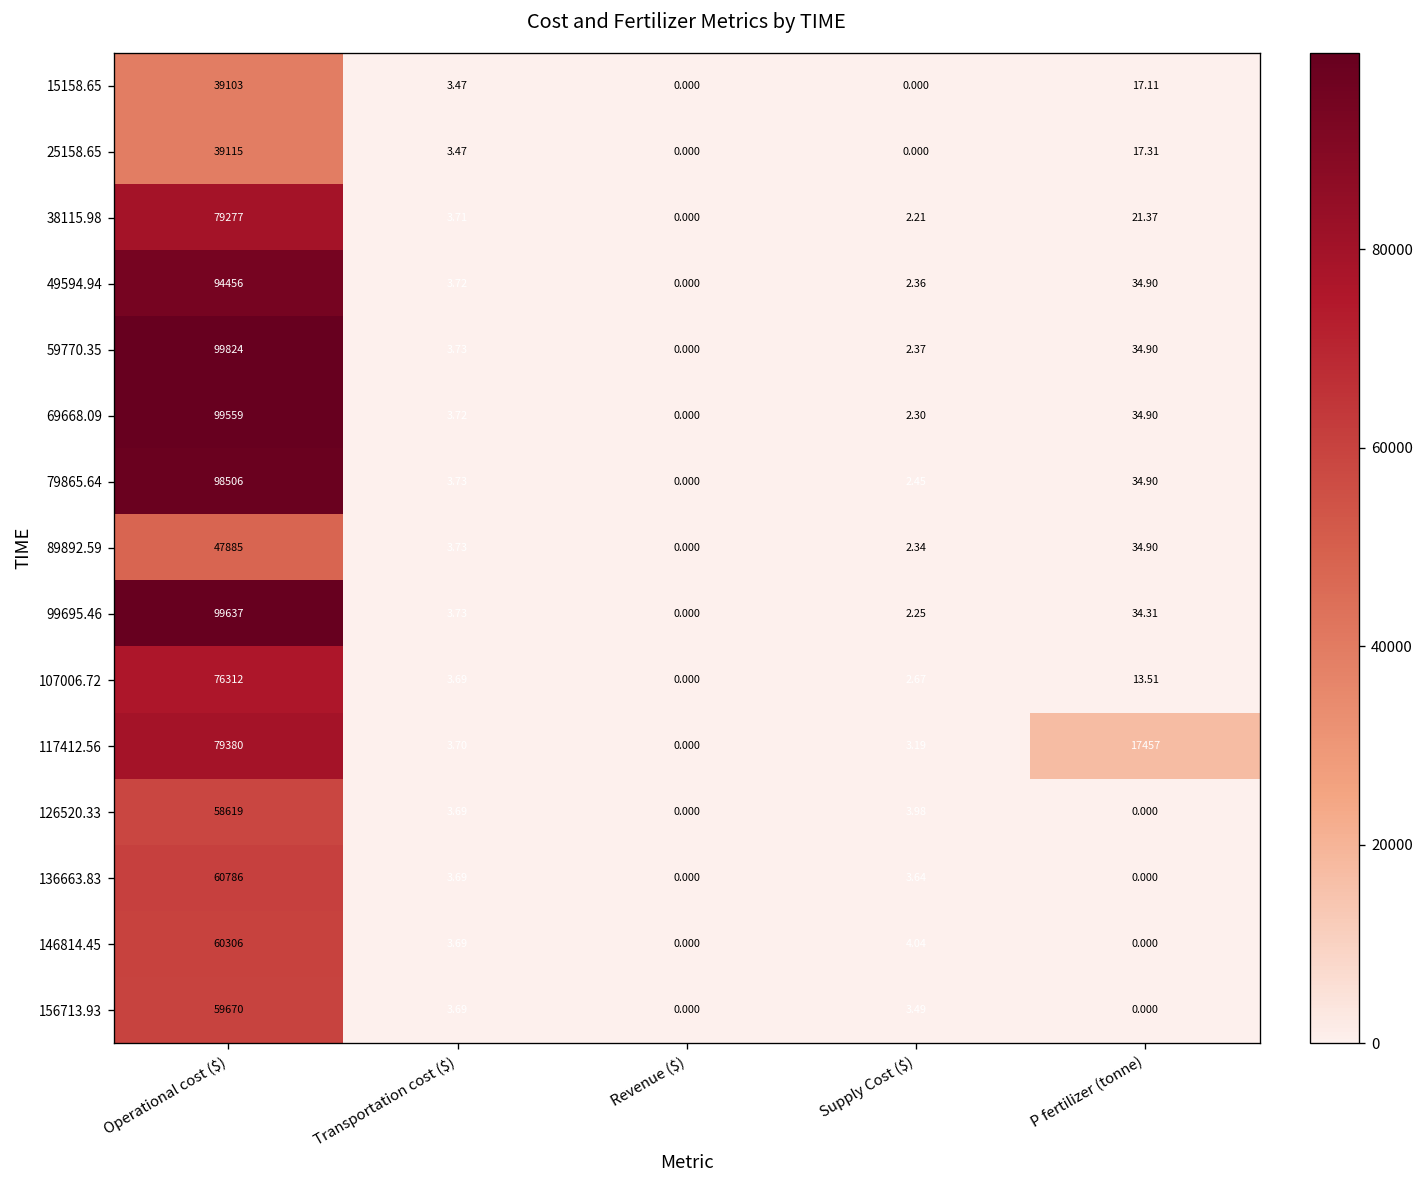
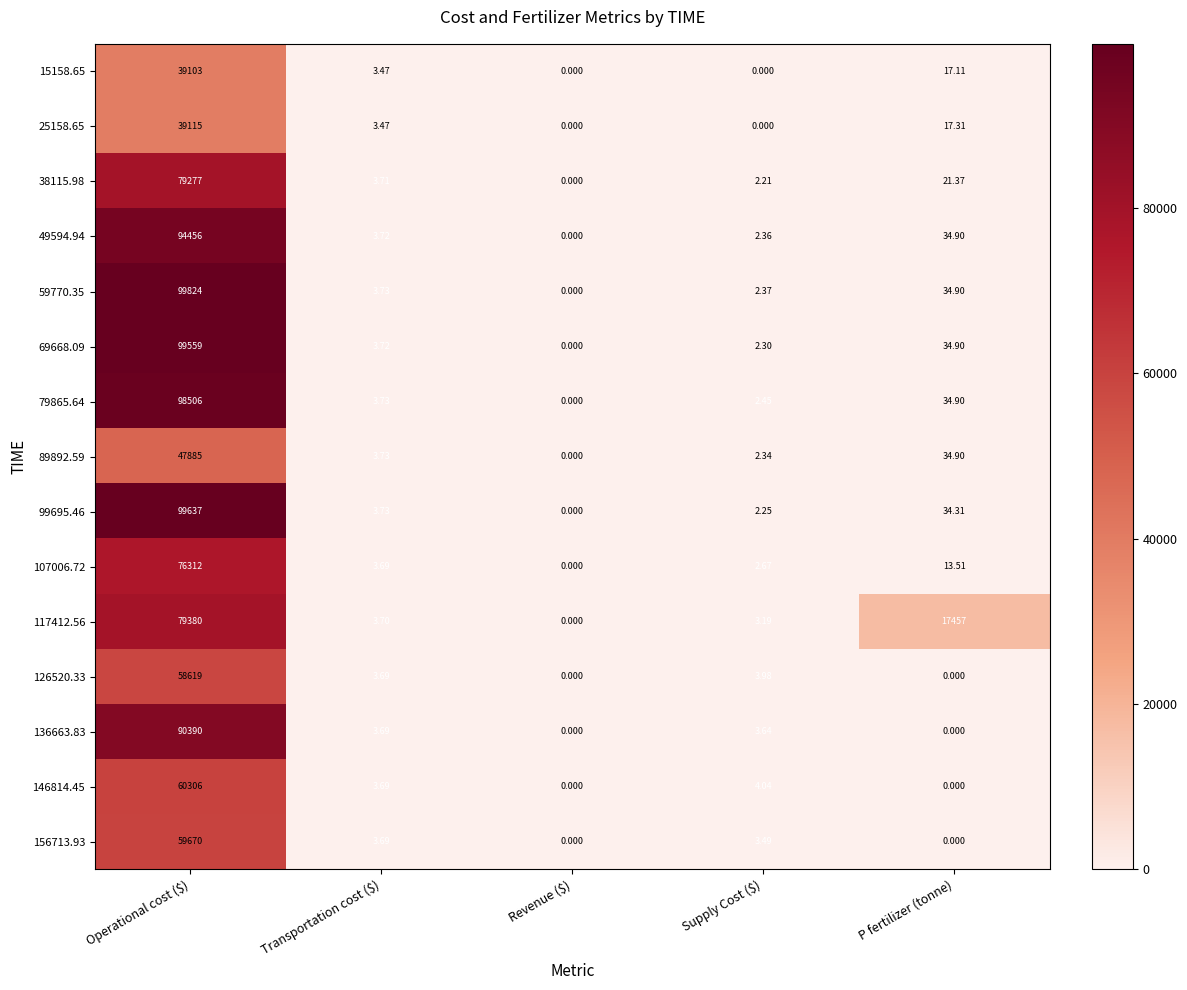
136663.83, Operational cost ($): 60786 -> 90390
